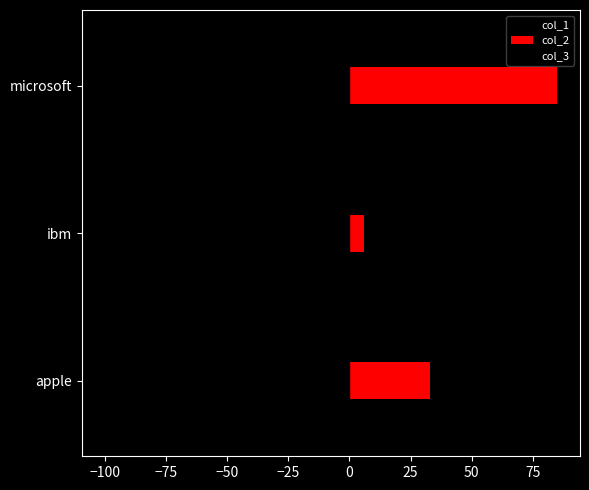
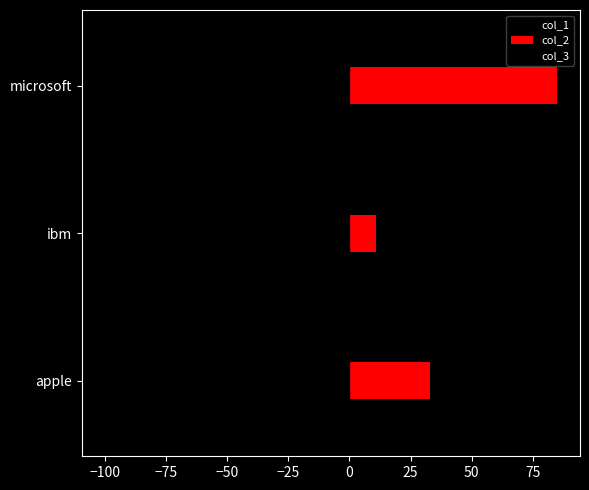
col_2, ibm: 6 -> 11
